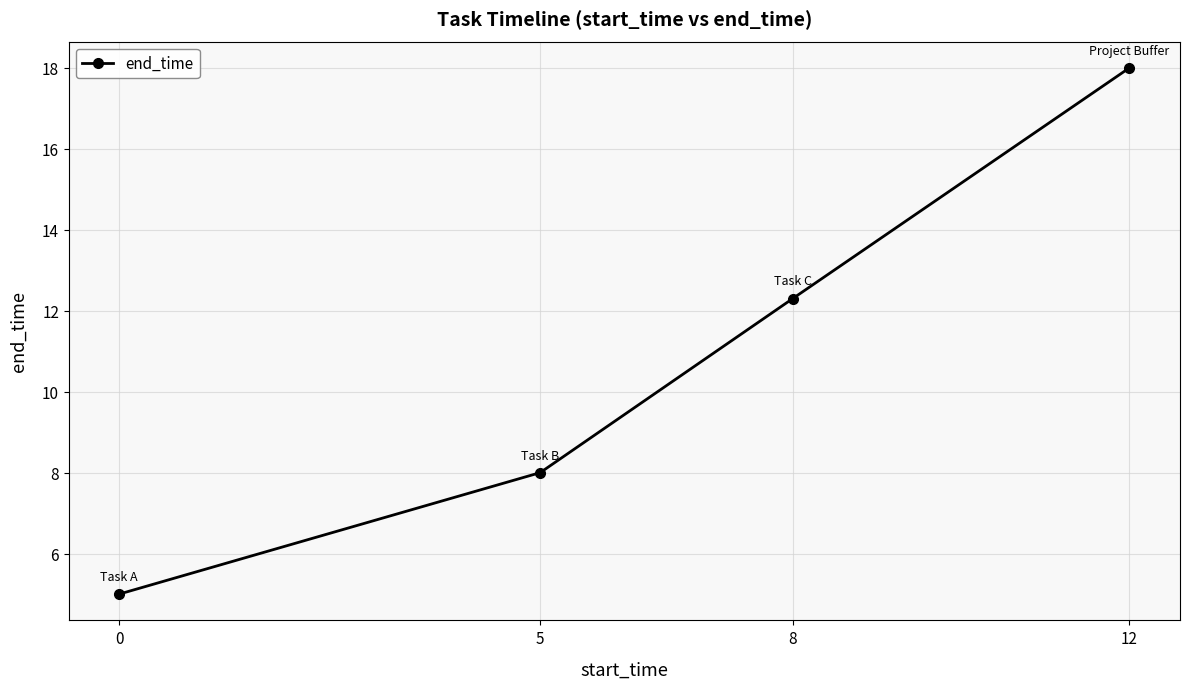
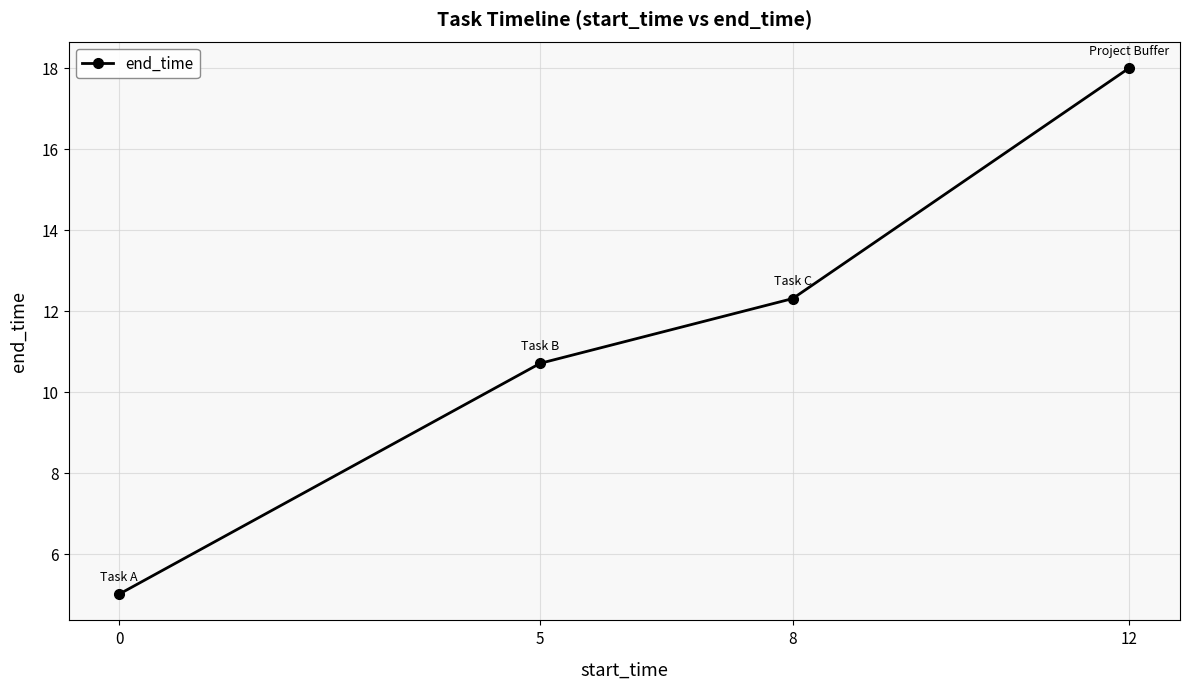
5: 8.0 -> 10.7
